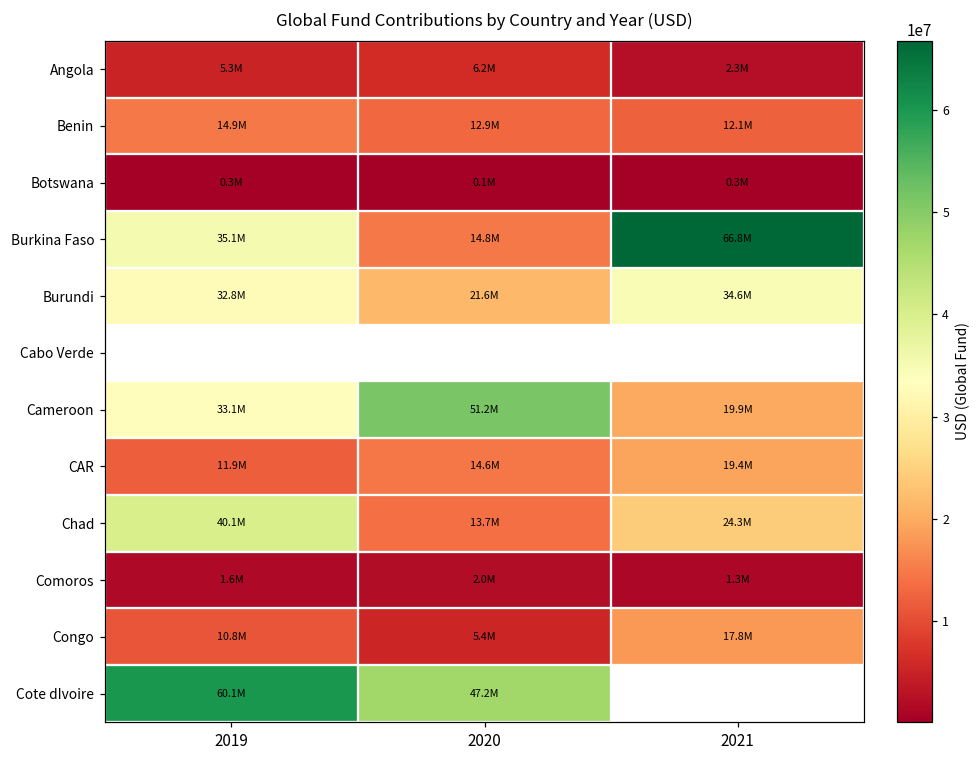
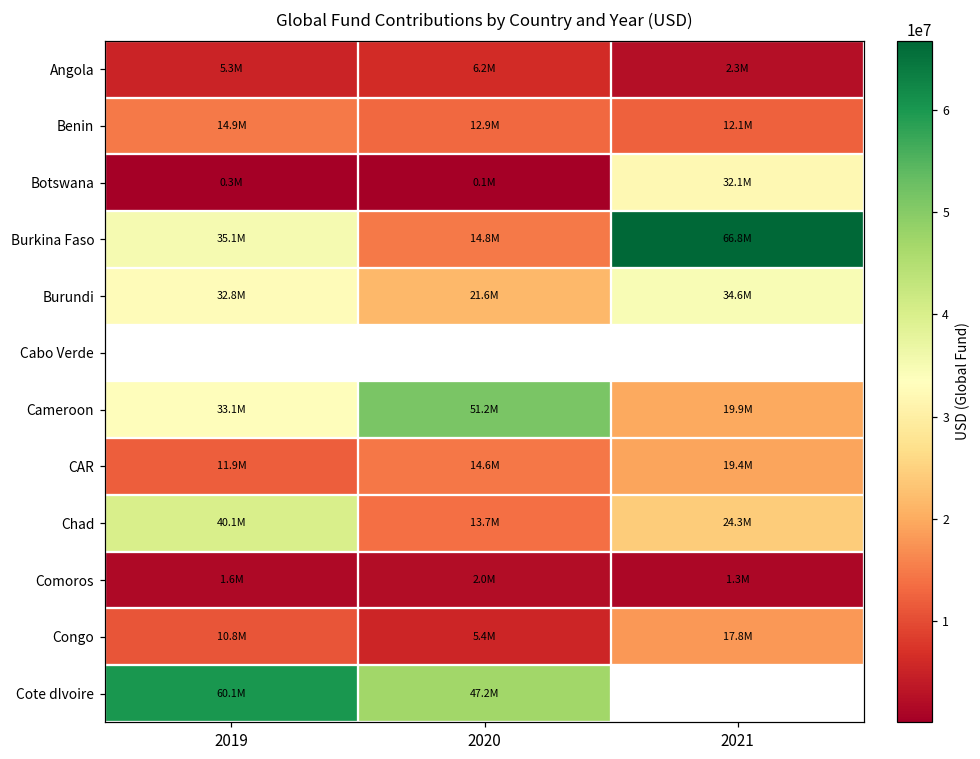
Botswana, 2021: 0.3M -> 32.1M
